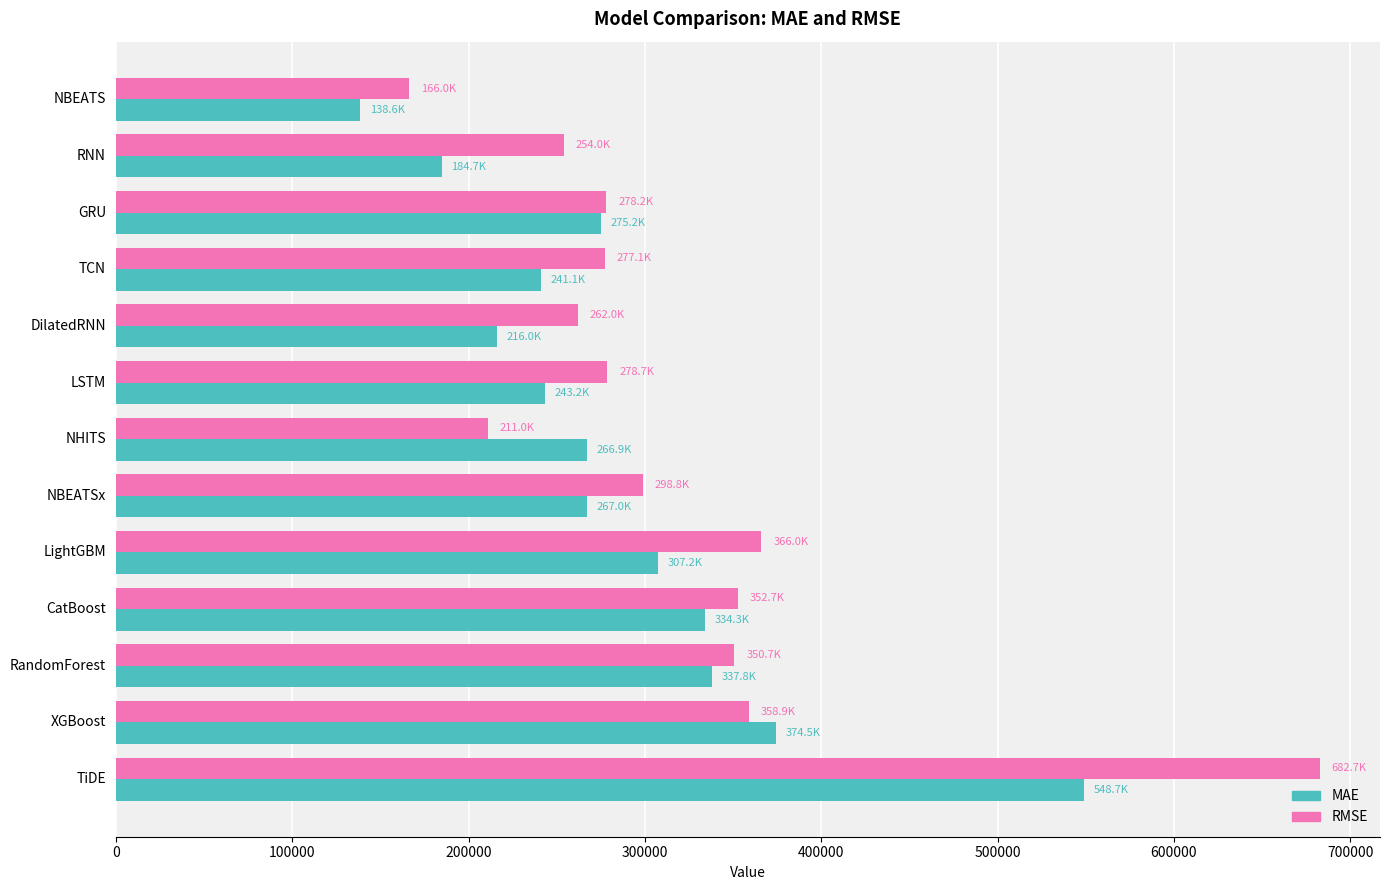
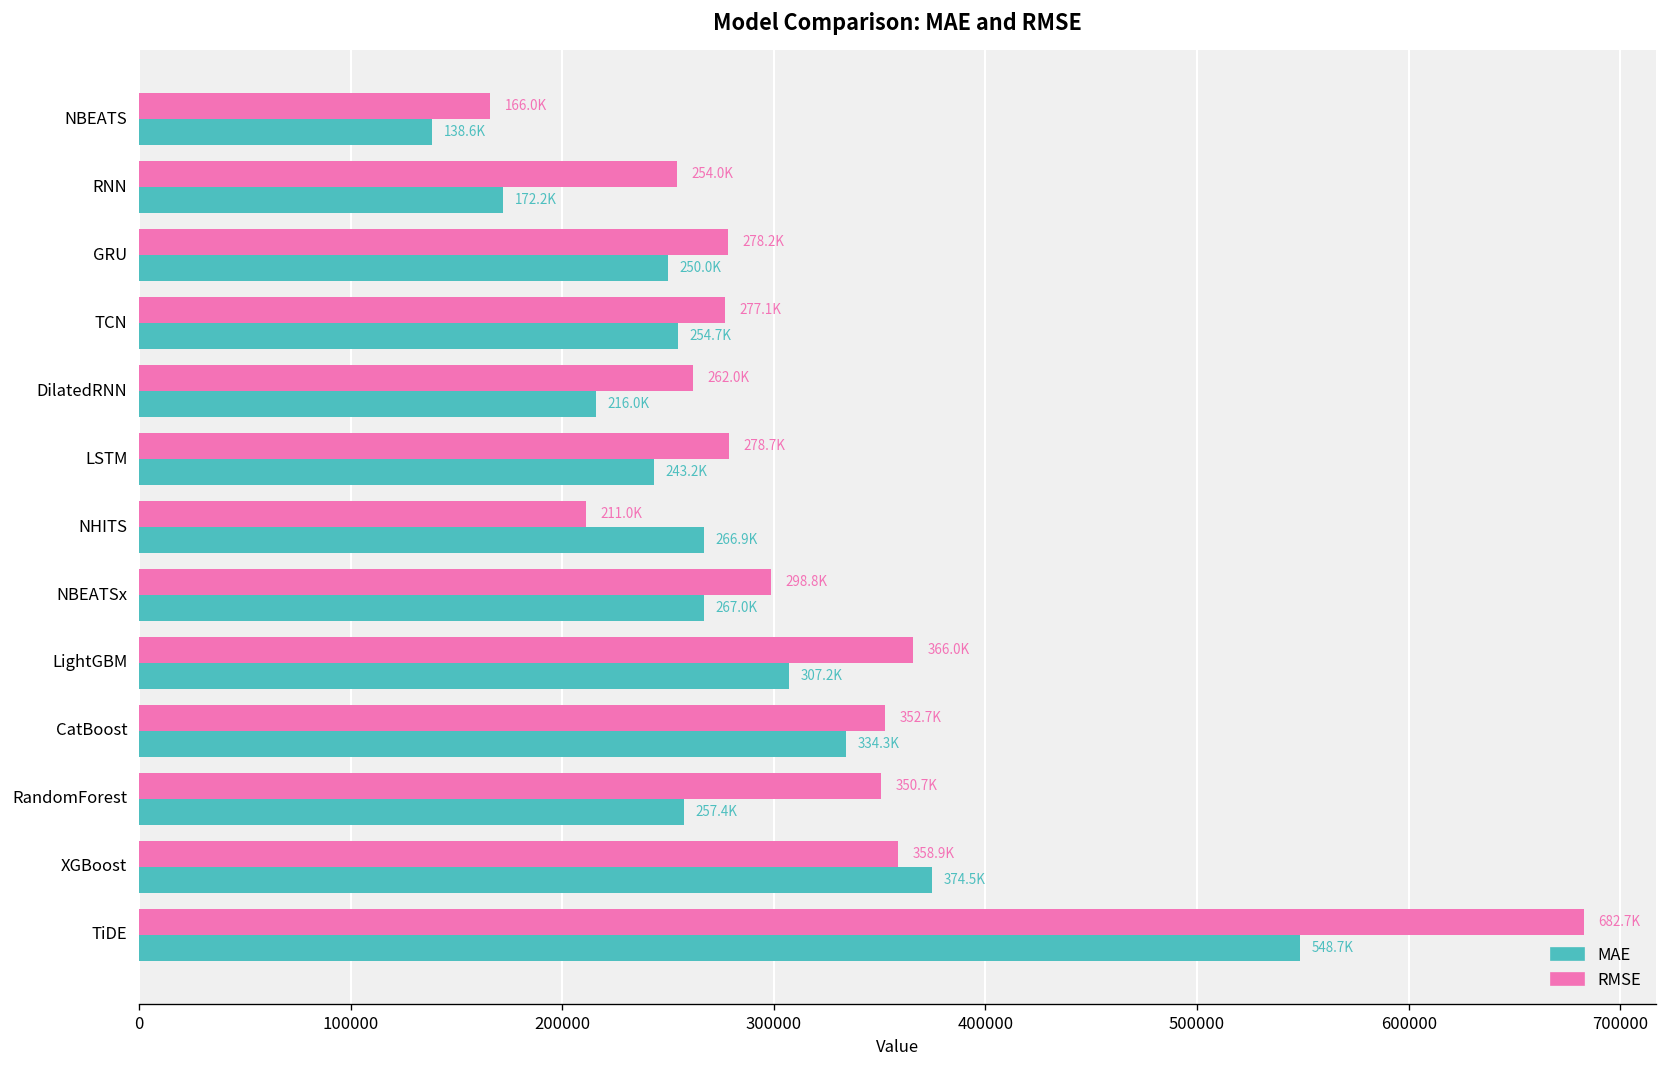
MAE, RNN: 184.7K -> 172.2K
MAE, GRU: 275.2K -> 250.0K
MAE, TCN: 241.1K -> 254.7K
MAE, RandomForest: 337.8K -> 257.4K
